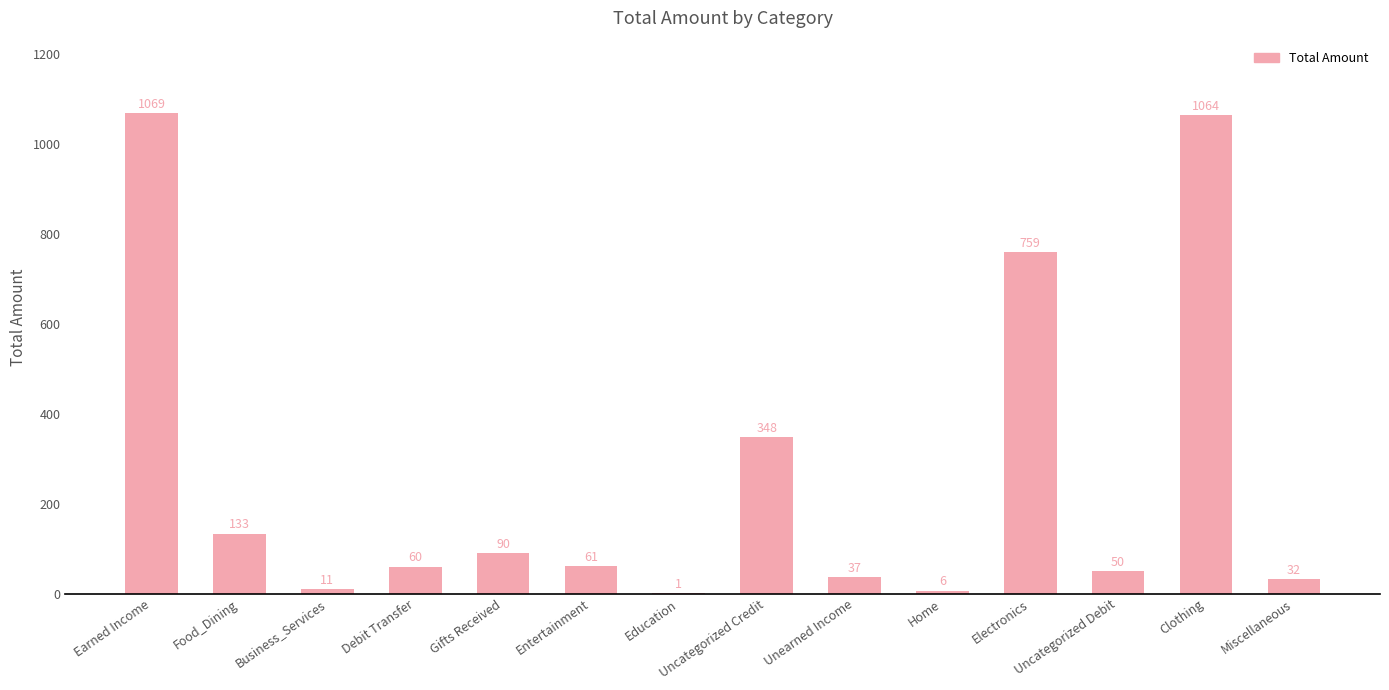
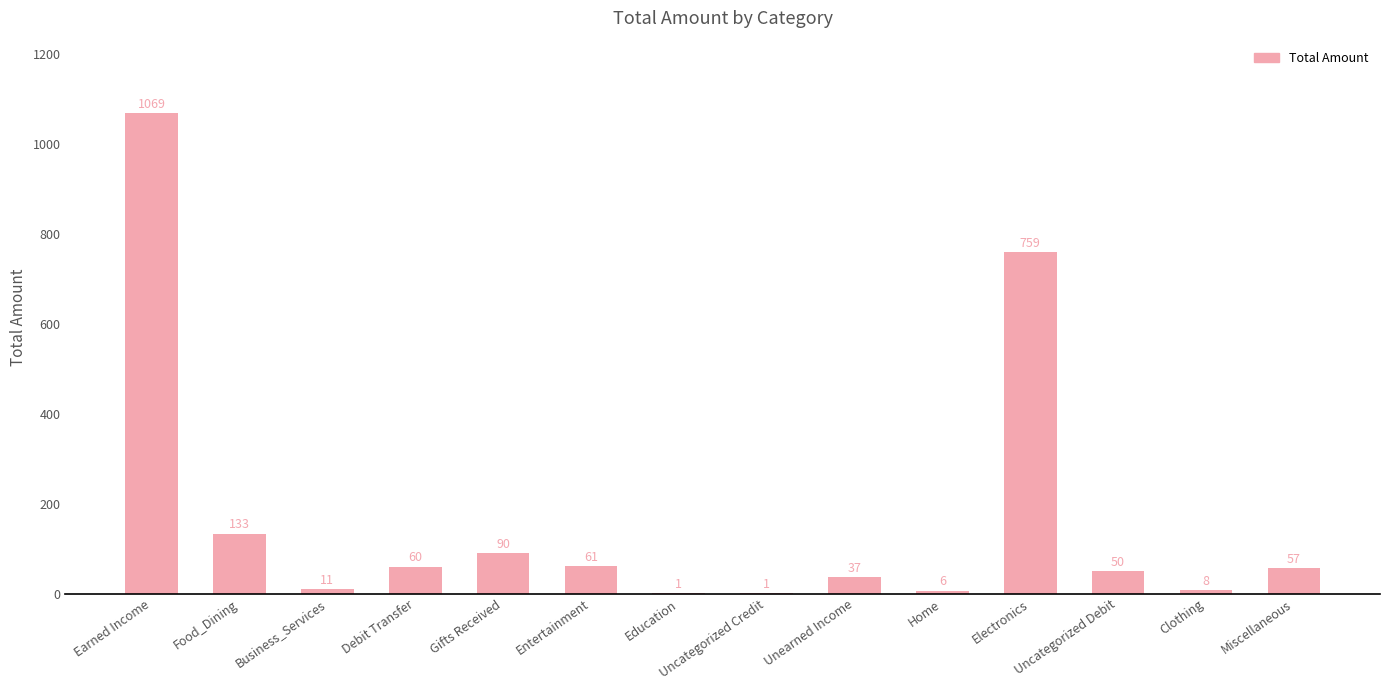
Uncategorized Credit: 348 -> 1
Clothing: 1064 -> 8
Miscellaneous: 32 -> 57
